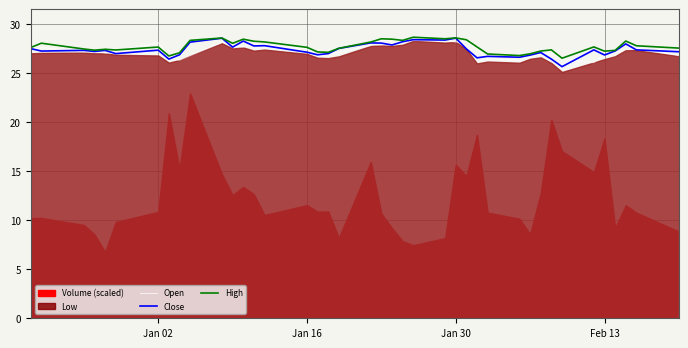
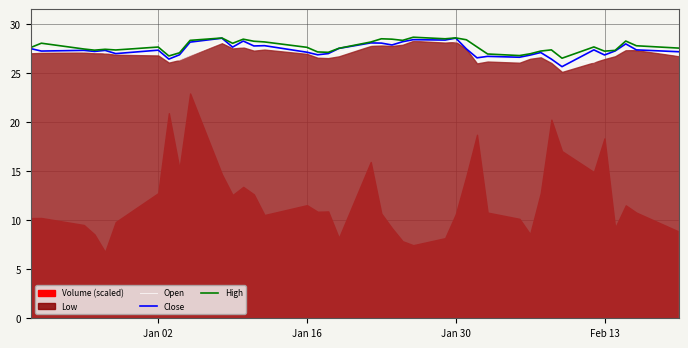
Volume (scaled), Jan 02: 11 -> 13
Volume (scaled), Jan 30: 16 -> 11
